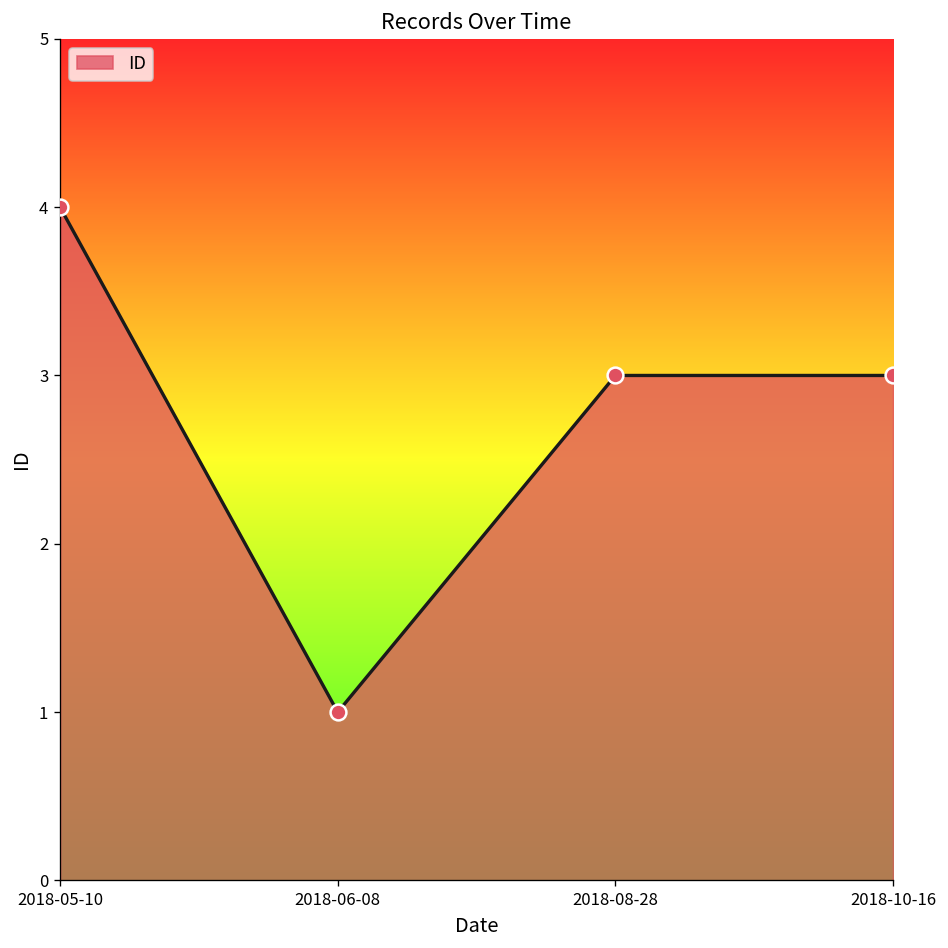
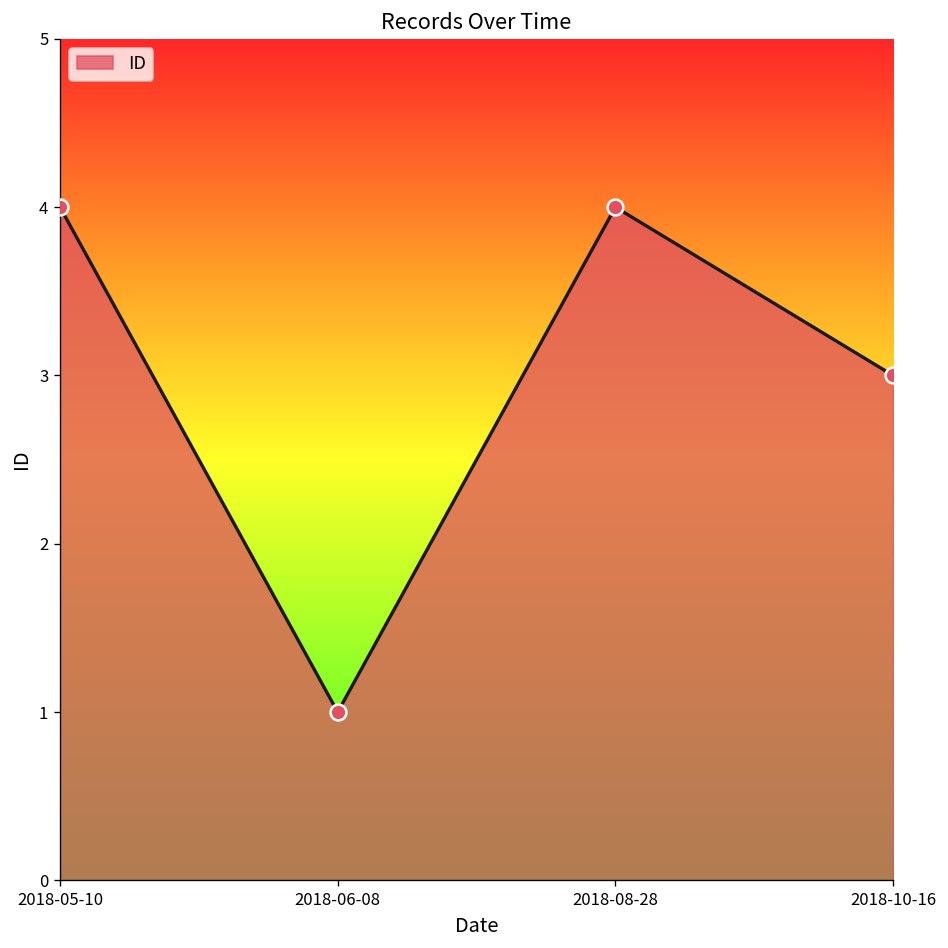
2018-08-28: 3 -> 4
